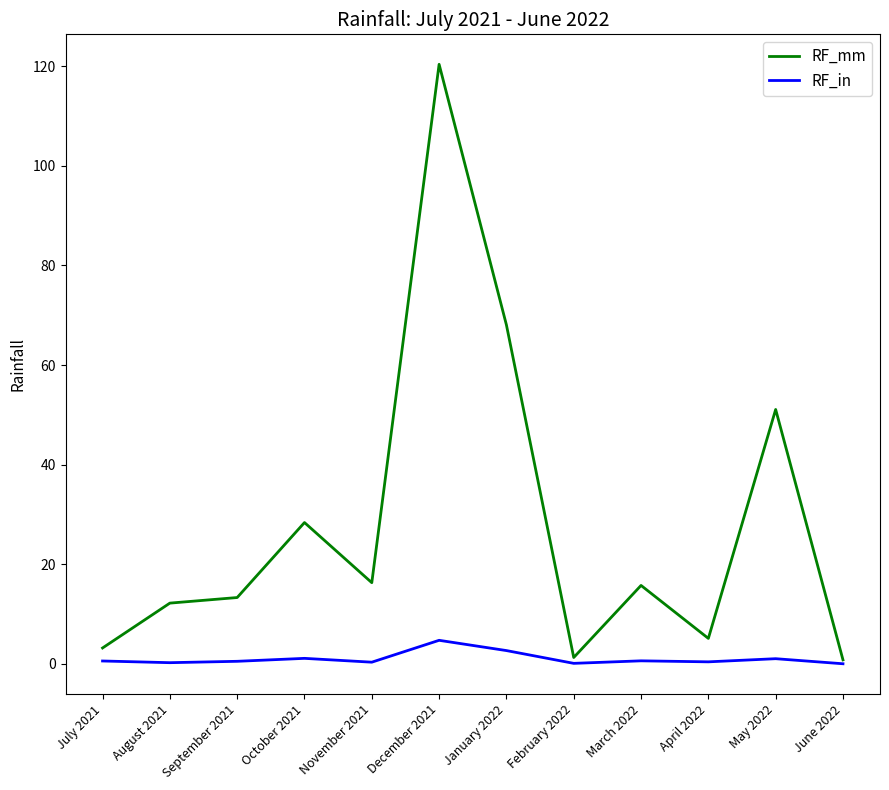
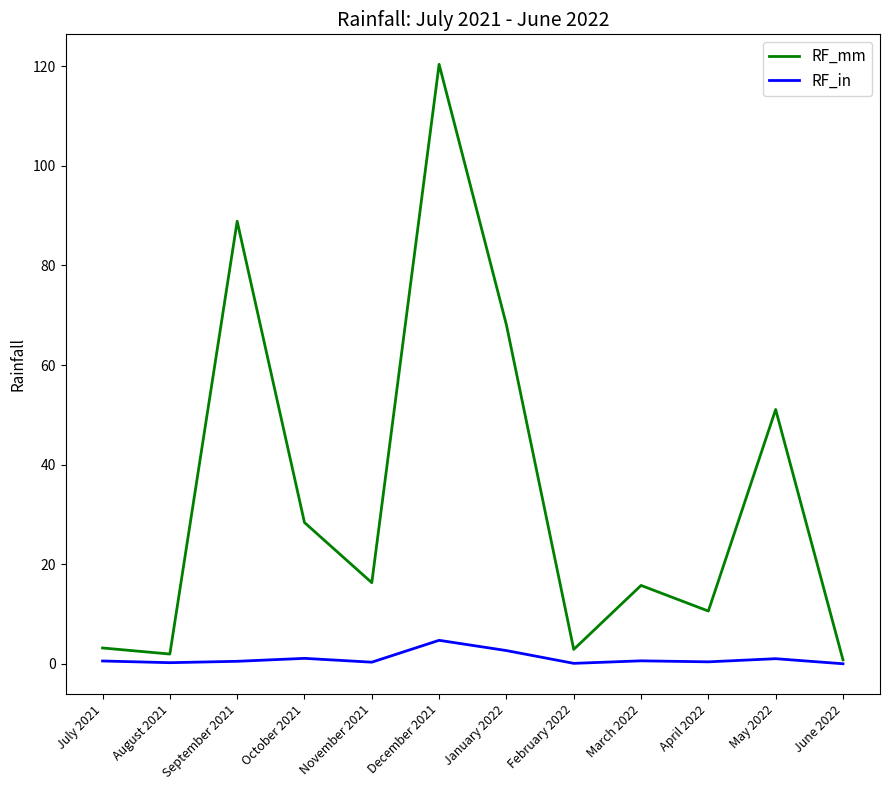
RF_mm, August 2021: 12 -> 2
RF_mm, September 2021: 13 -> 89
RF_mm, February 2022: 1 -> 3
RF_mm, April 2022: 5 -> 11
